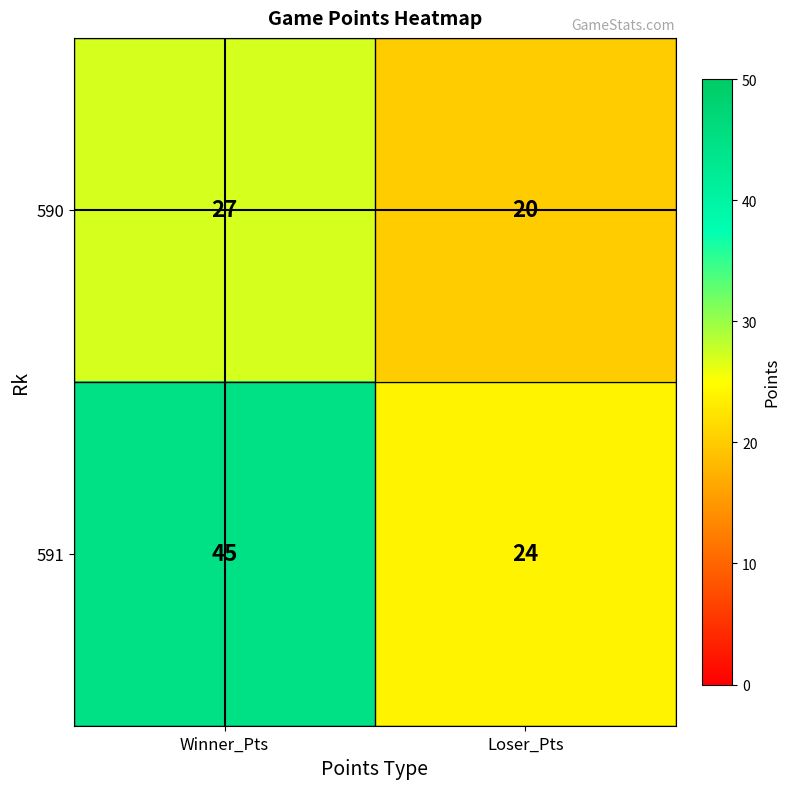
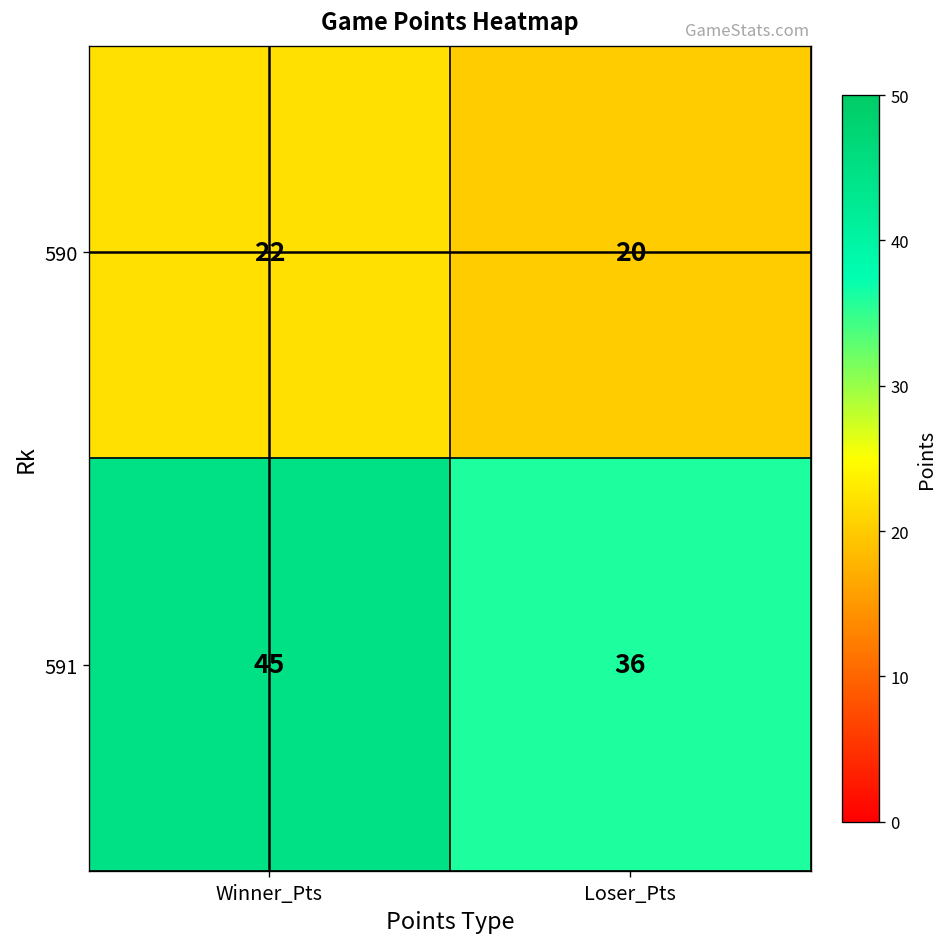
590, Winner_Pts: 27 -> 22
591, Loser_Pts: 24 -> 36
